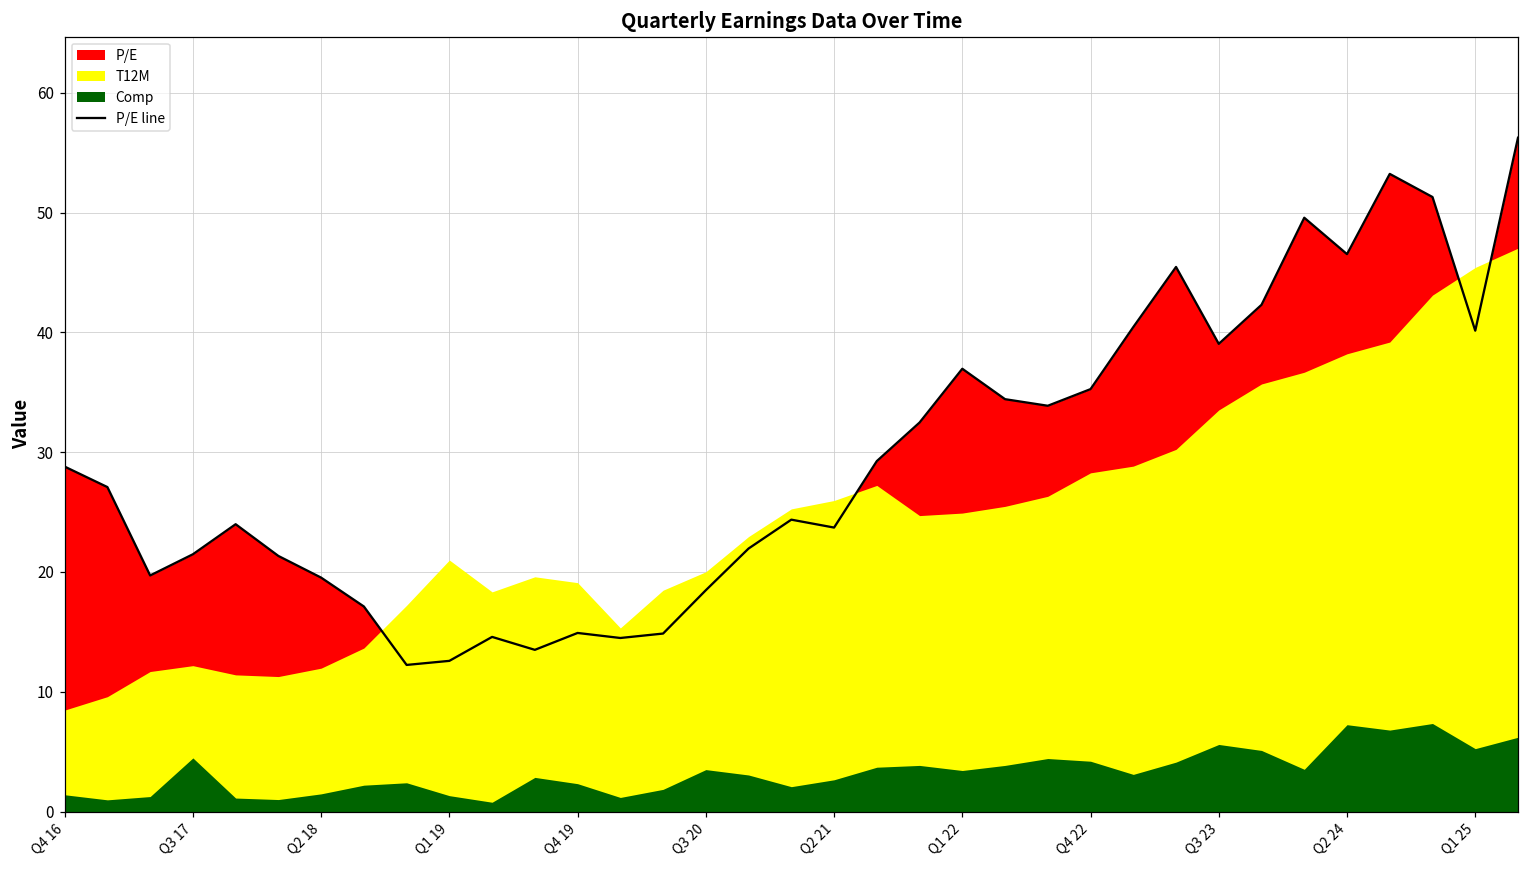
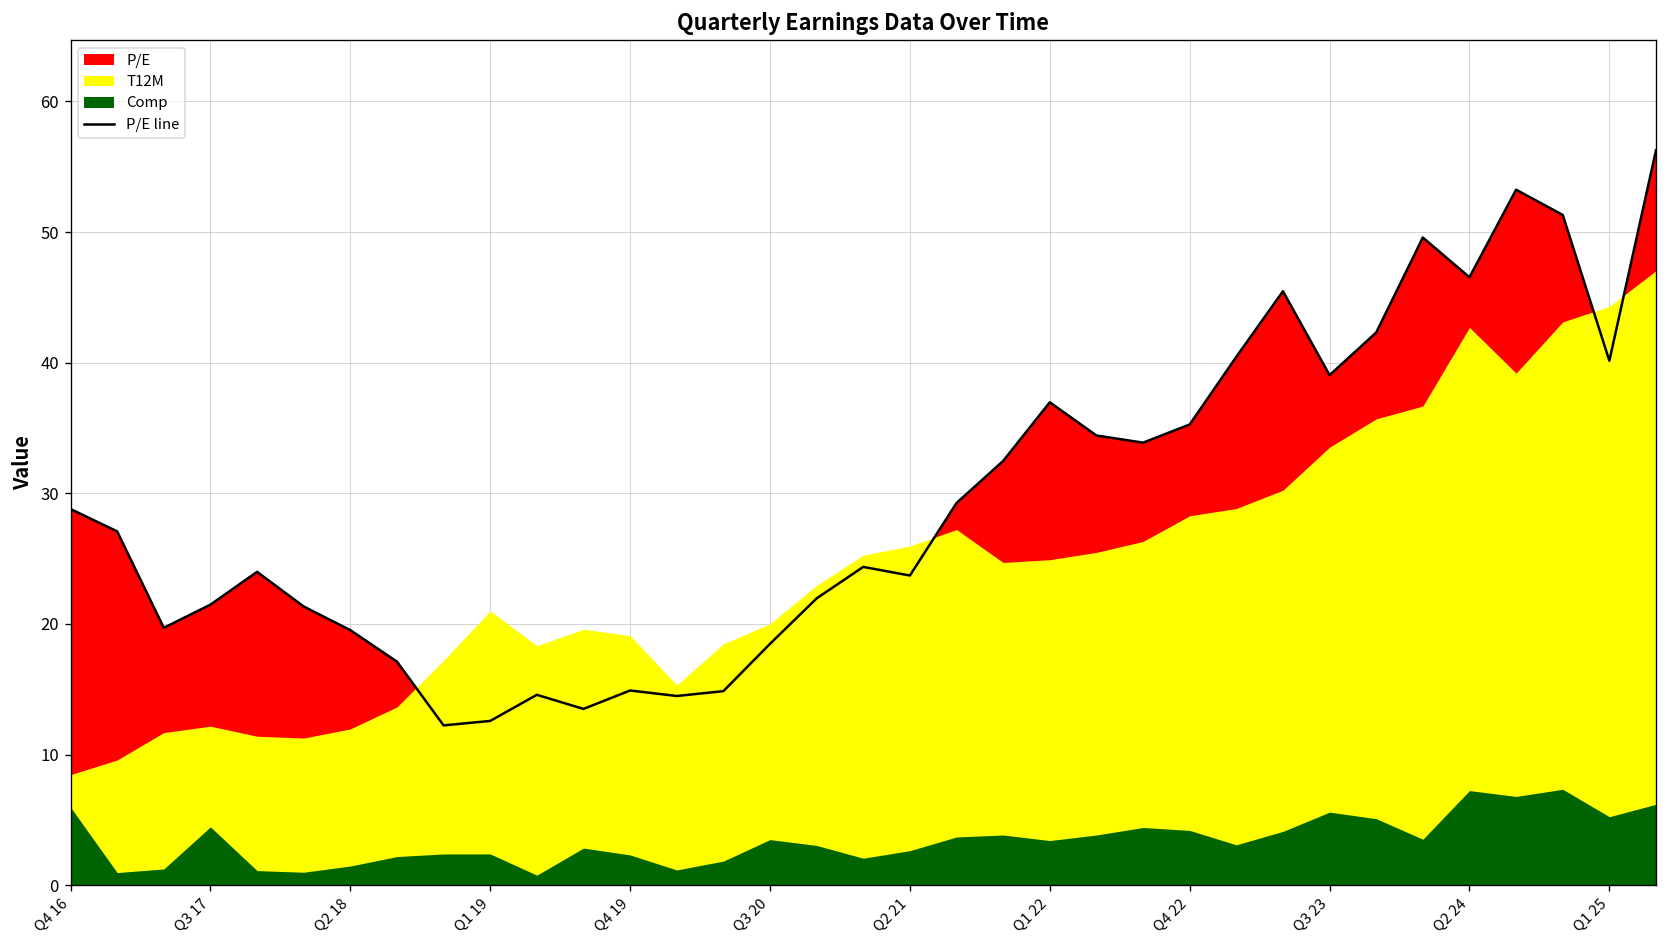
Comp, Q4 16: 1.4 -> 6.0
Comp, Q1 19: 1.3 -> 2.4
T12M, Q2 24: 38.2 -> 42.7
T12M, Q1 25: 45.4 -> 44.3
